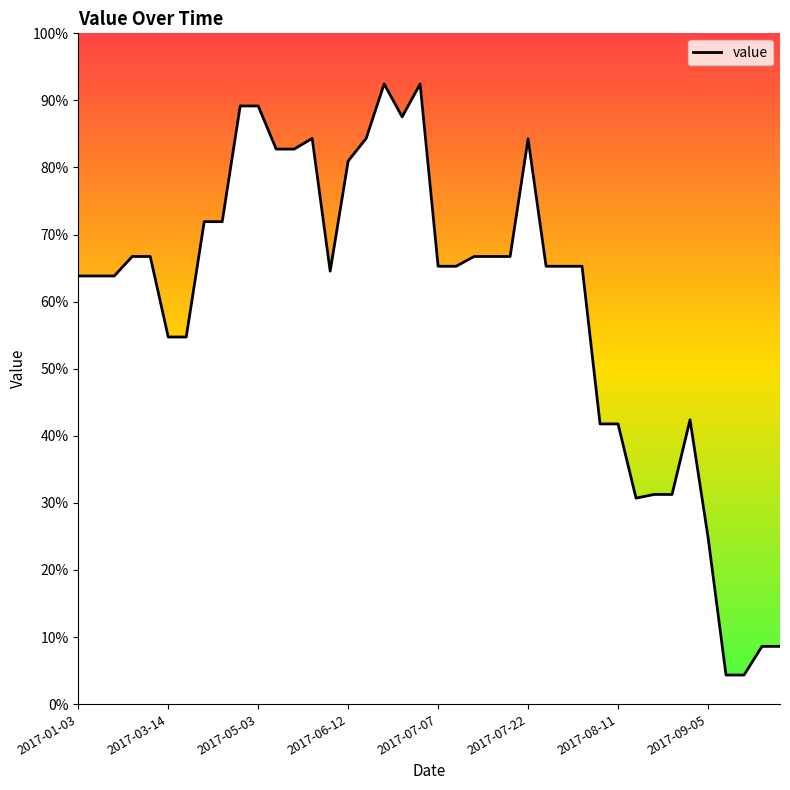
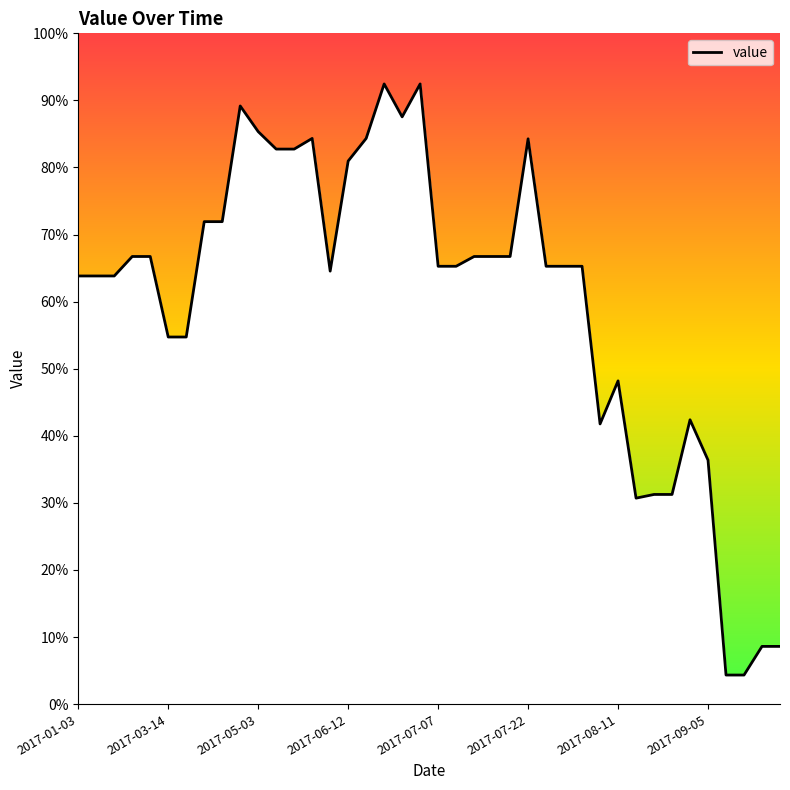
2017-05-03: 89% -> 85%
2017-08-11: 42% -> 48%
2017-09-05: 25% -> 36%
